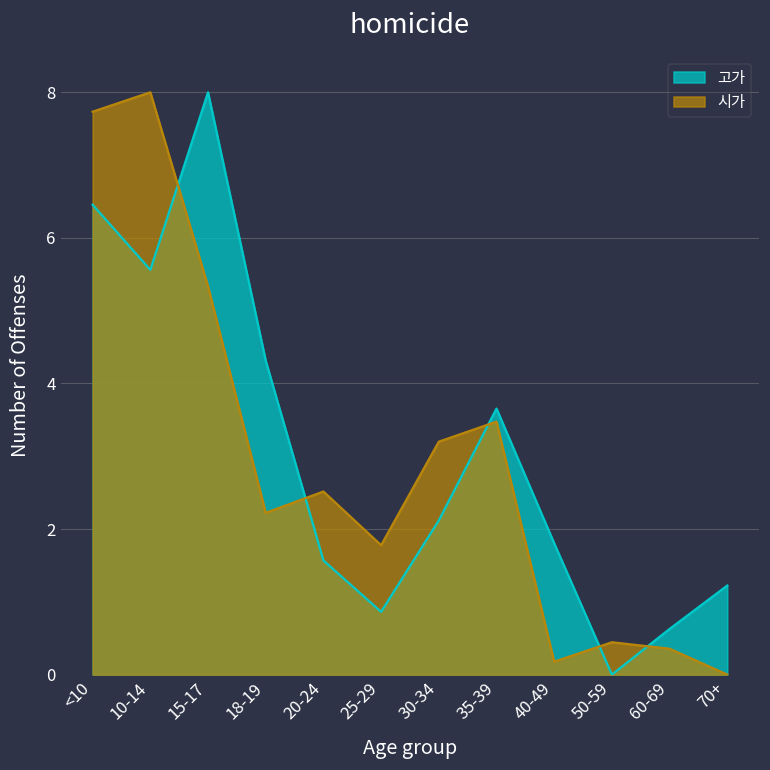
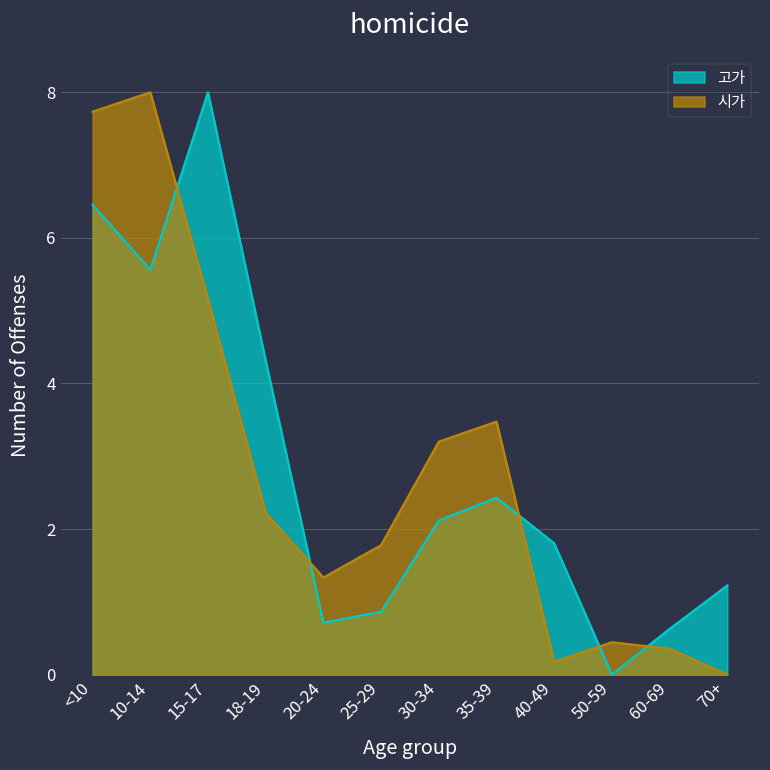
시가, 15-17: 5.3 -> 5.2
고가, 20-24: 1.6 -> 0.7
시가, 20-24: 2.5 -> 1.3
고가, 35-39: 3.7 -> 2.4
